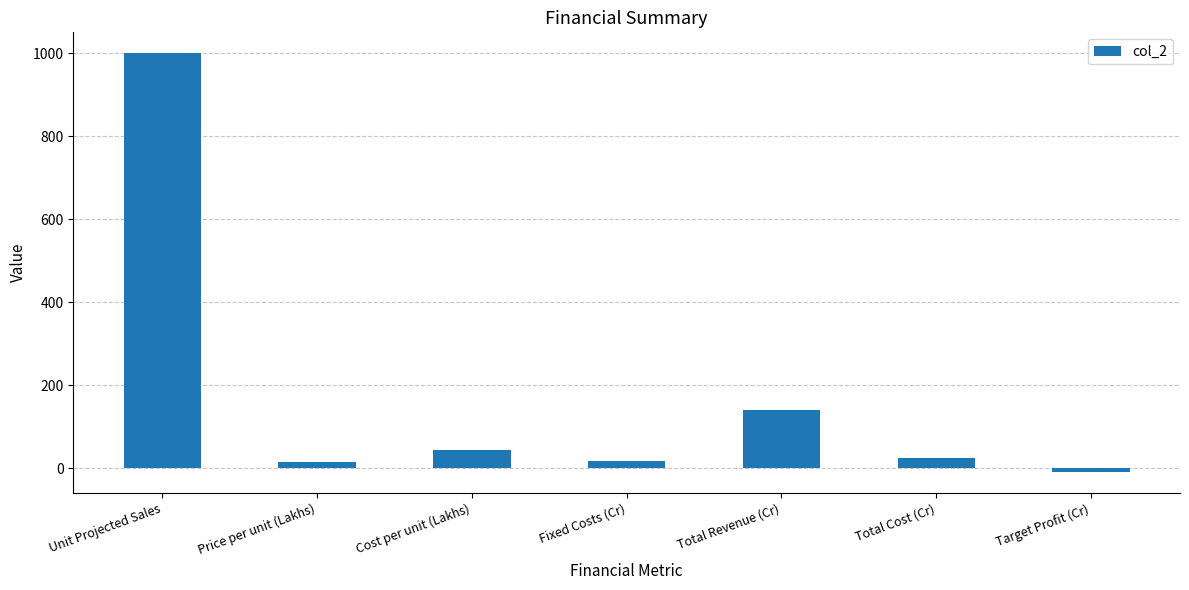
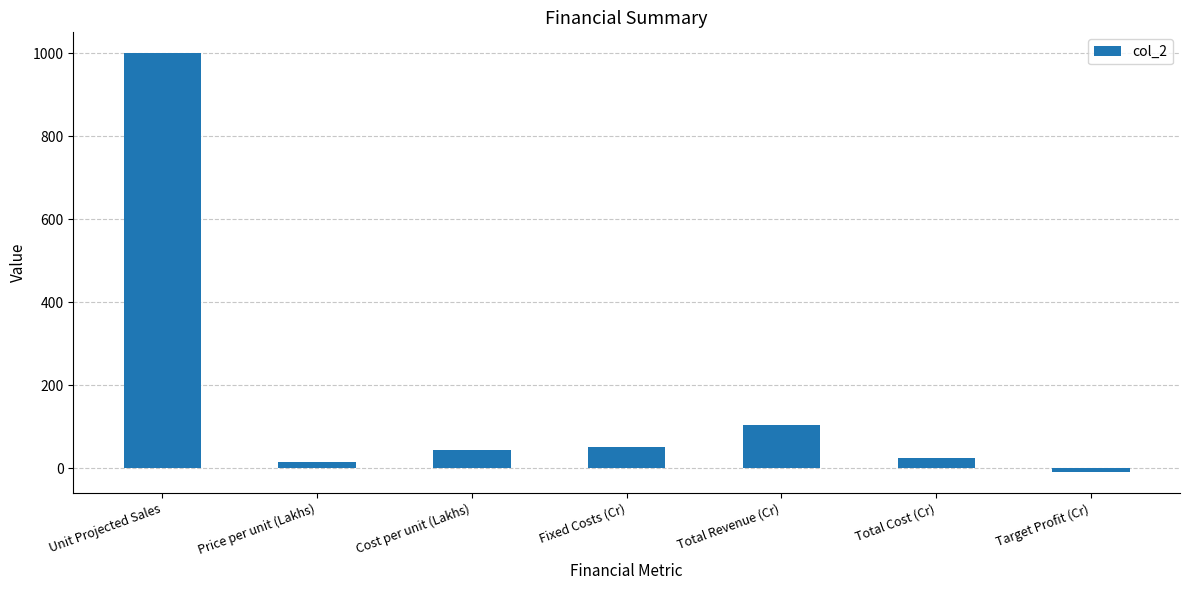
Fixed Costs (Cr): 20 -> 50
Total Revenue (Cr): 140 -> 100
